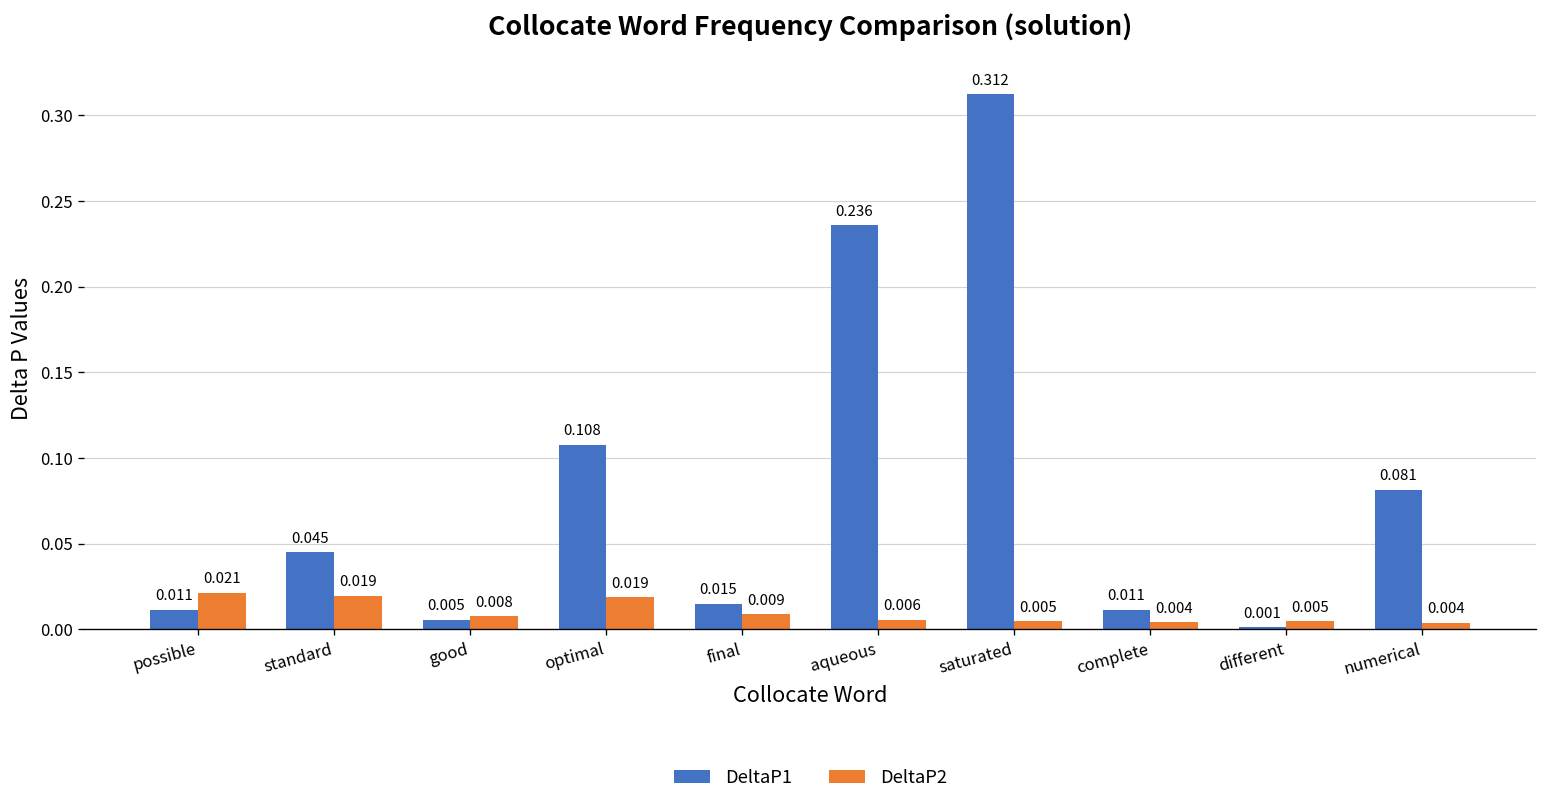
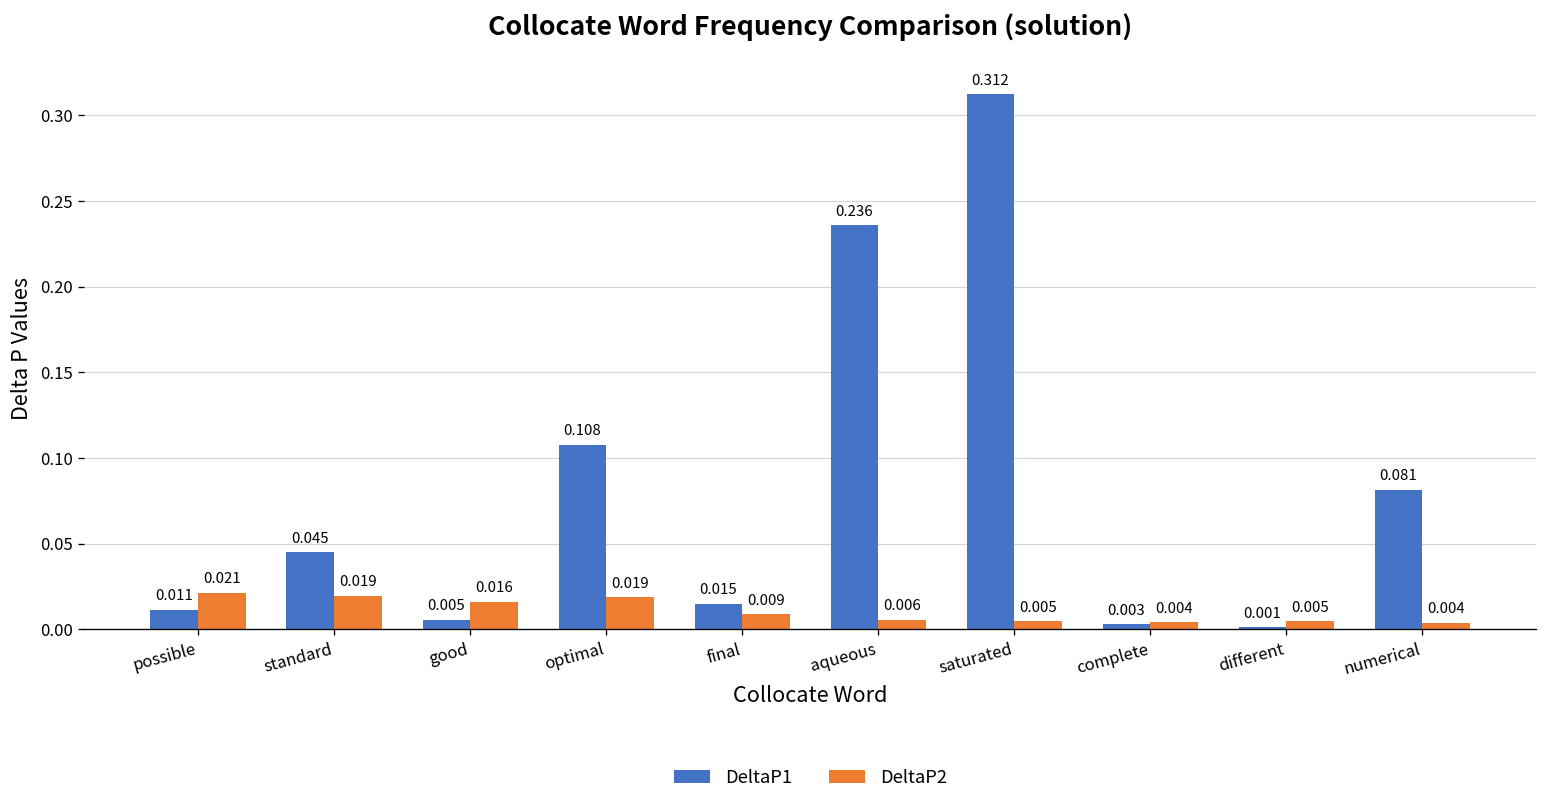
DeltaP2, good: 0.008 -> 0.016
DeltaP1, complete: 0.011 -> 0.003
